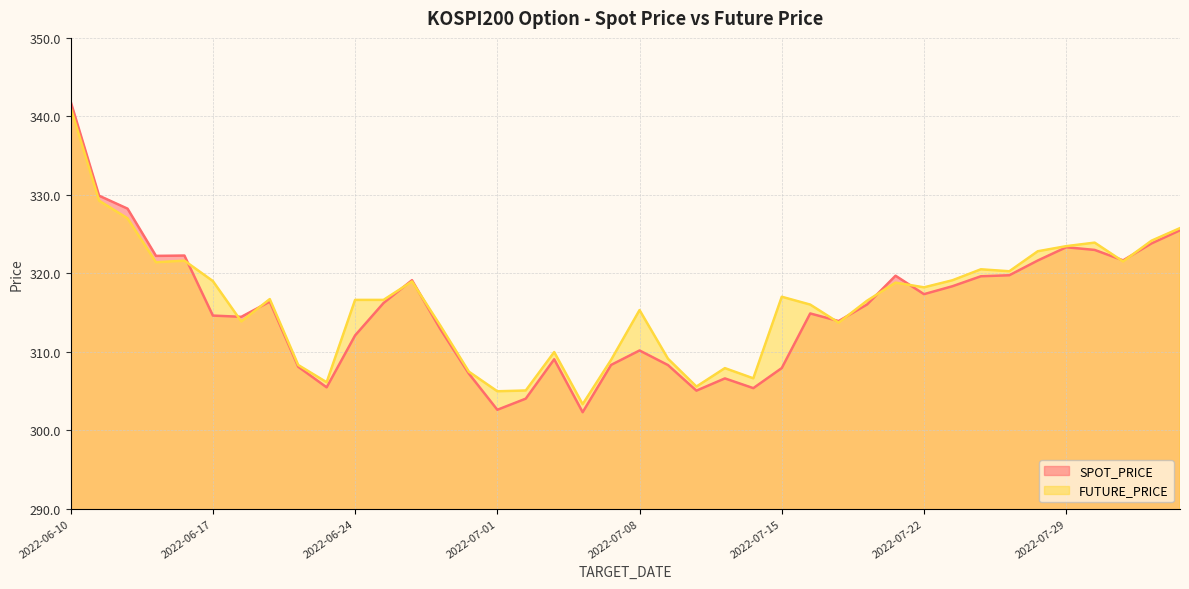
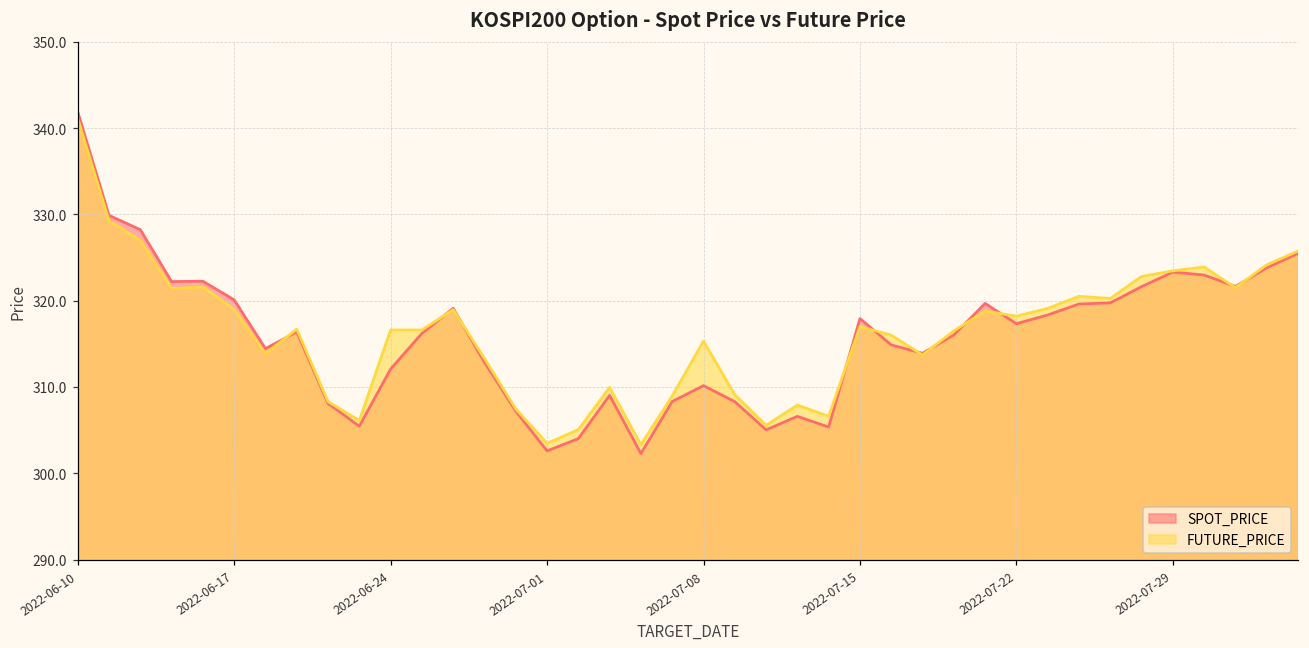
SPOT_PRICE, 2022-06-17: 315 -> 320
FUTURE_PRICE, 2022-07-01: 305 -> 303
SPOT_PRICE, 2022-07-15: 308 -> 318
